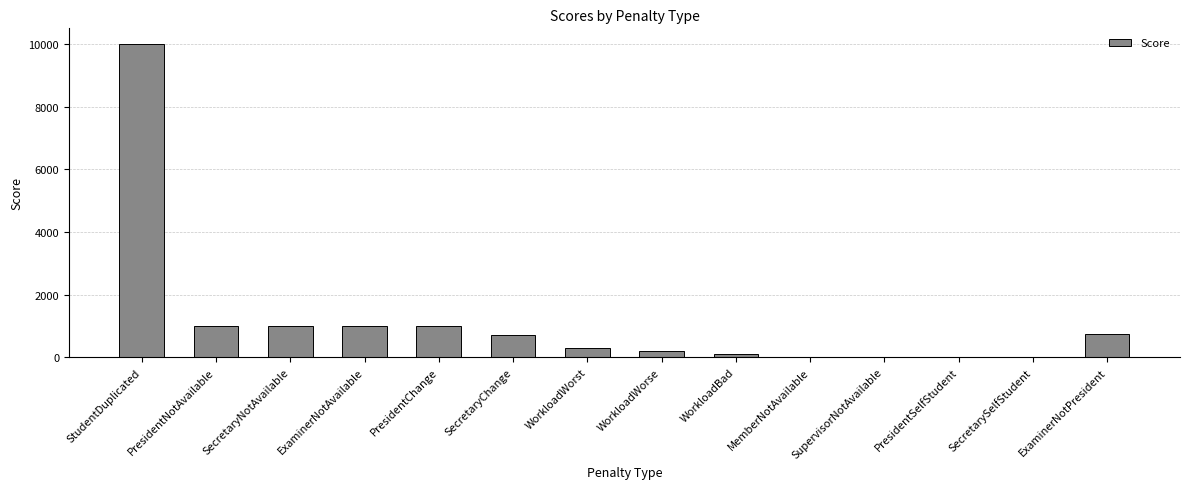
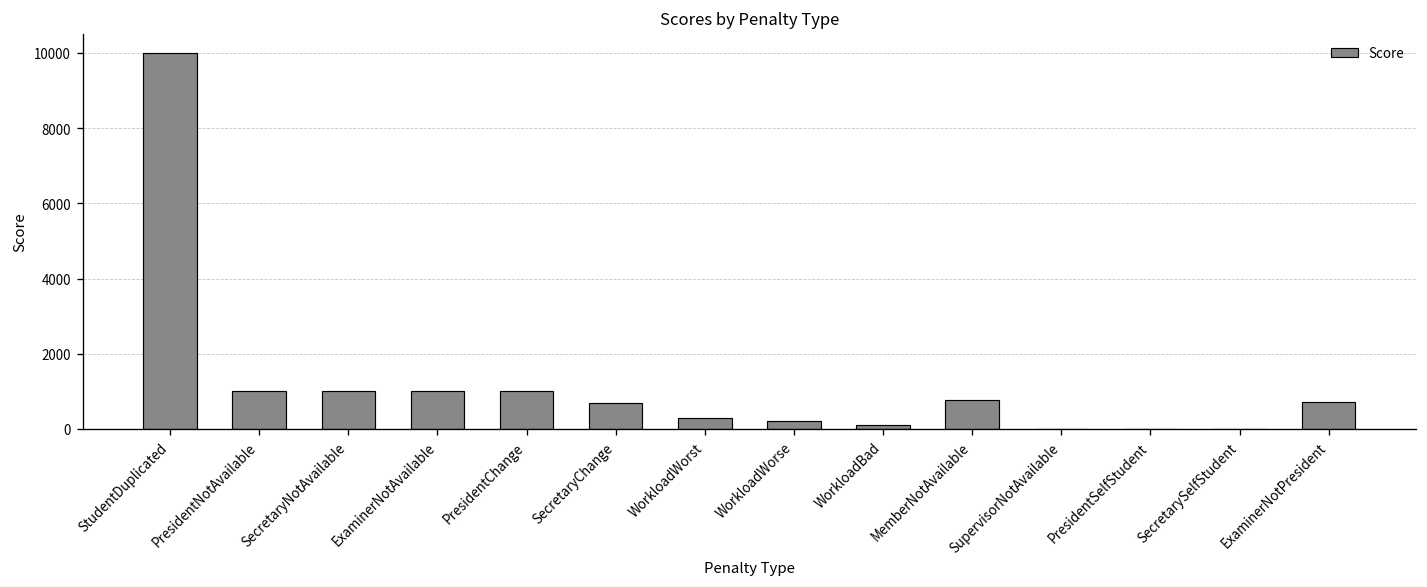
MemberNotAvailable: 0 -> 800
